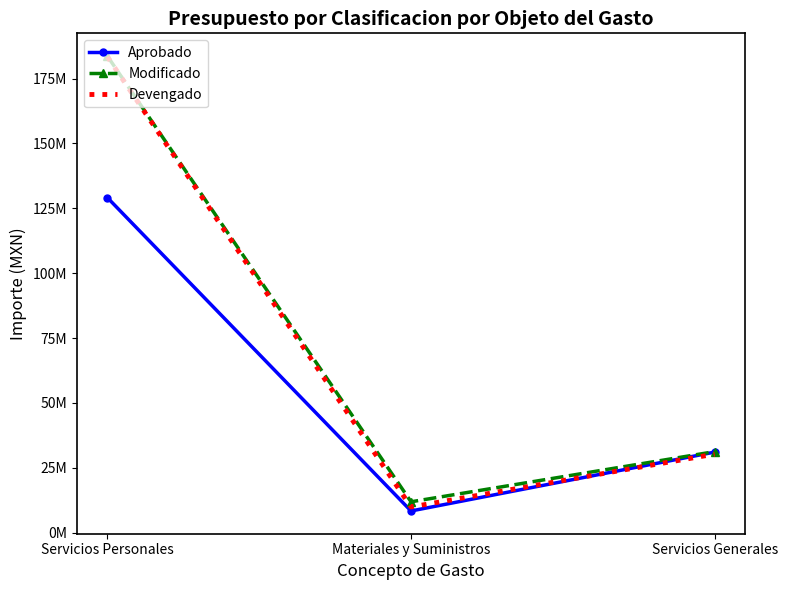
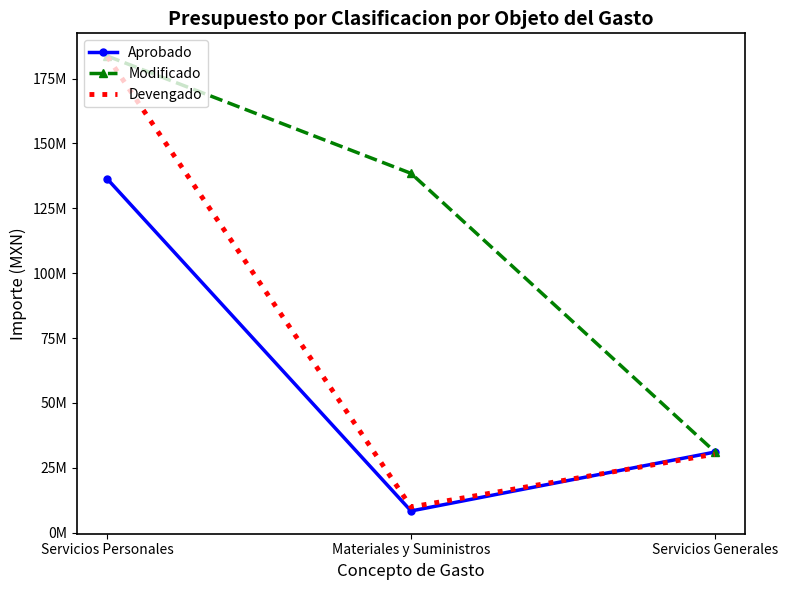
Aprobado, Servicios Personales: 129000000 -> 136000000
Modificado, Materiales y Suministros: 12000000 -> 138000000
